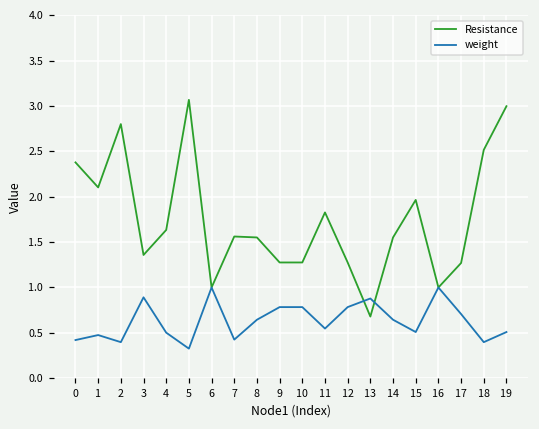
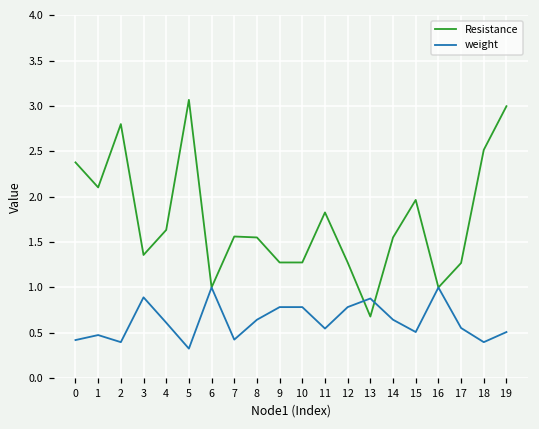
weight, 4: 0.5 -> 0.6
weight, 17: 0.7 -> 0.6
